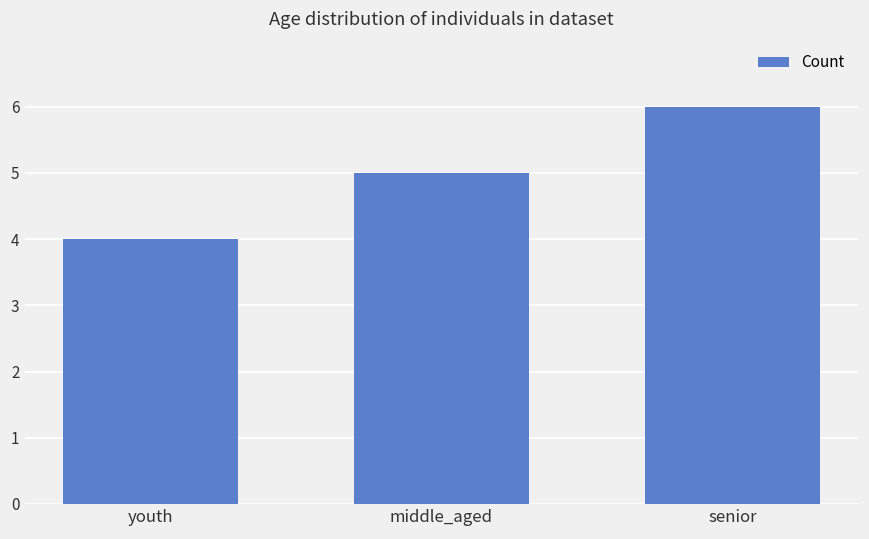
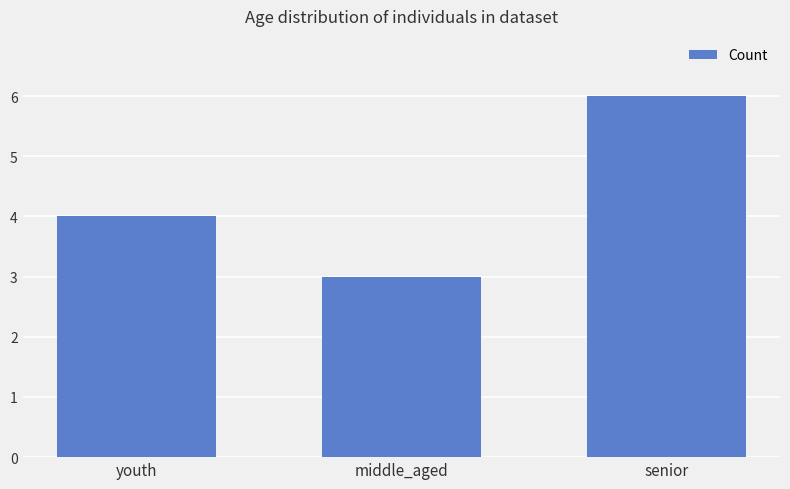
middle_aged: 5 -> 3
